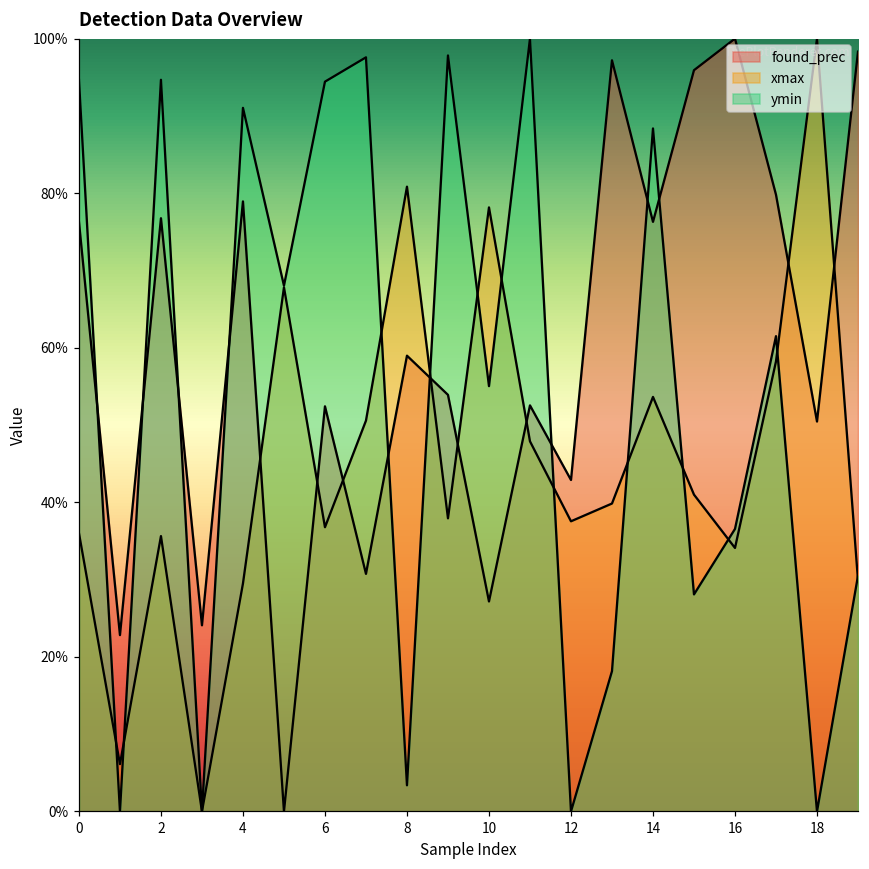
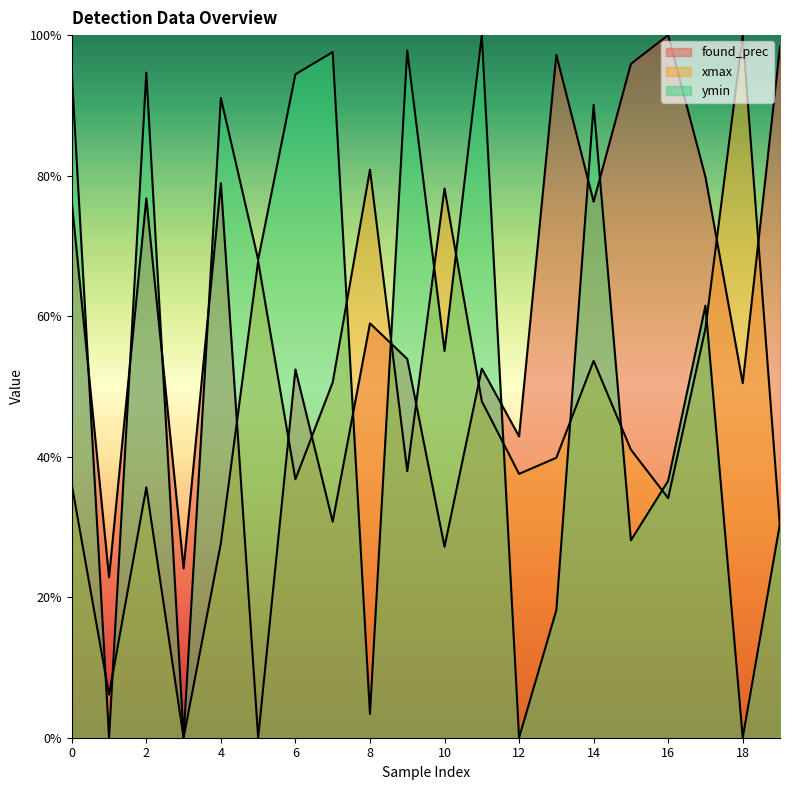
xmax, 4: 30% -> 28%
ymin, 14: 88% -> 90%
